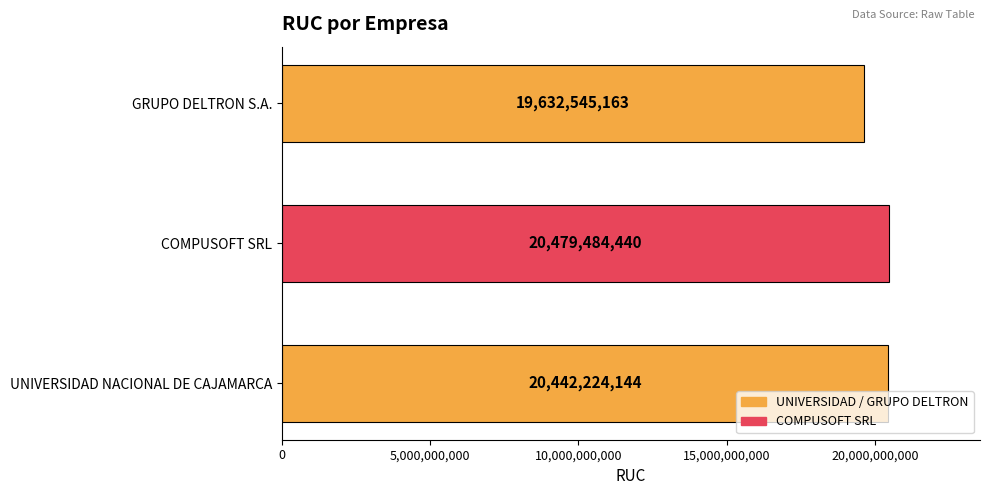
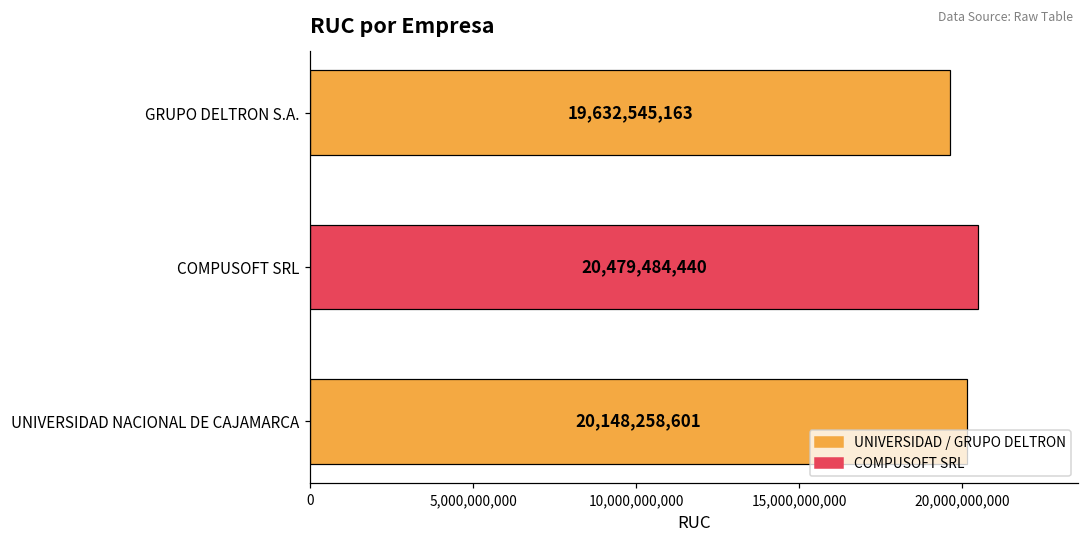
UNIVERSIDAD NACIONAL DE CAJAMARCA: 20,442,224,144 -> 20,148,258,601
